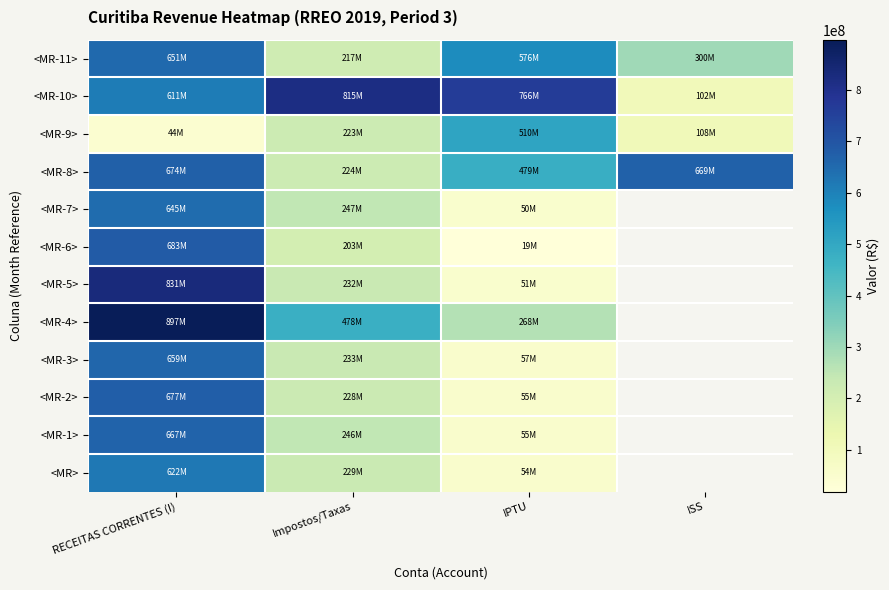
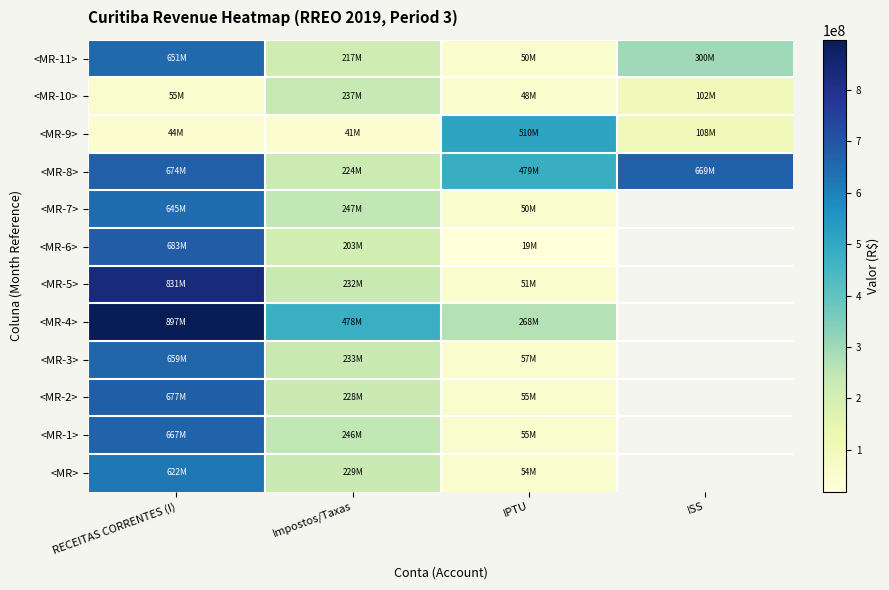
<MR-11>, IPTU: 576M -> 50M
<MR-10>, RECEITAS CORRENTES (I): 611M -> 55M
<MR-10>, Impostos/Taxas: 815M -> 237M
<MR-10>, IPTU: 766M -> 48M
<MR-9>, Impostos/Taxas: 223M -> 41M
